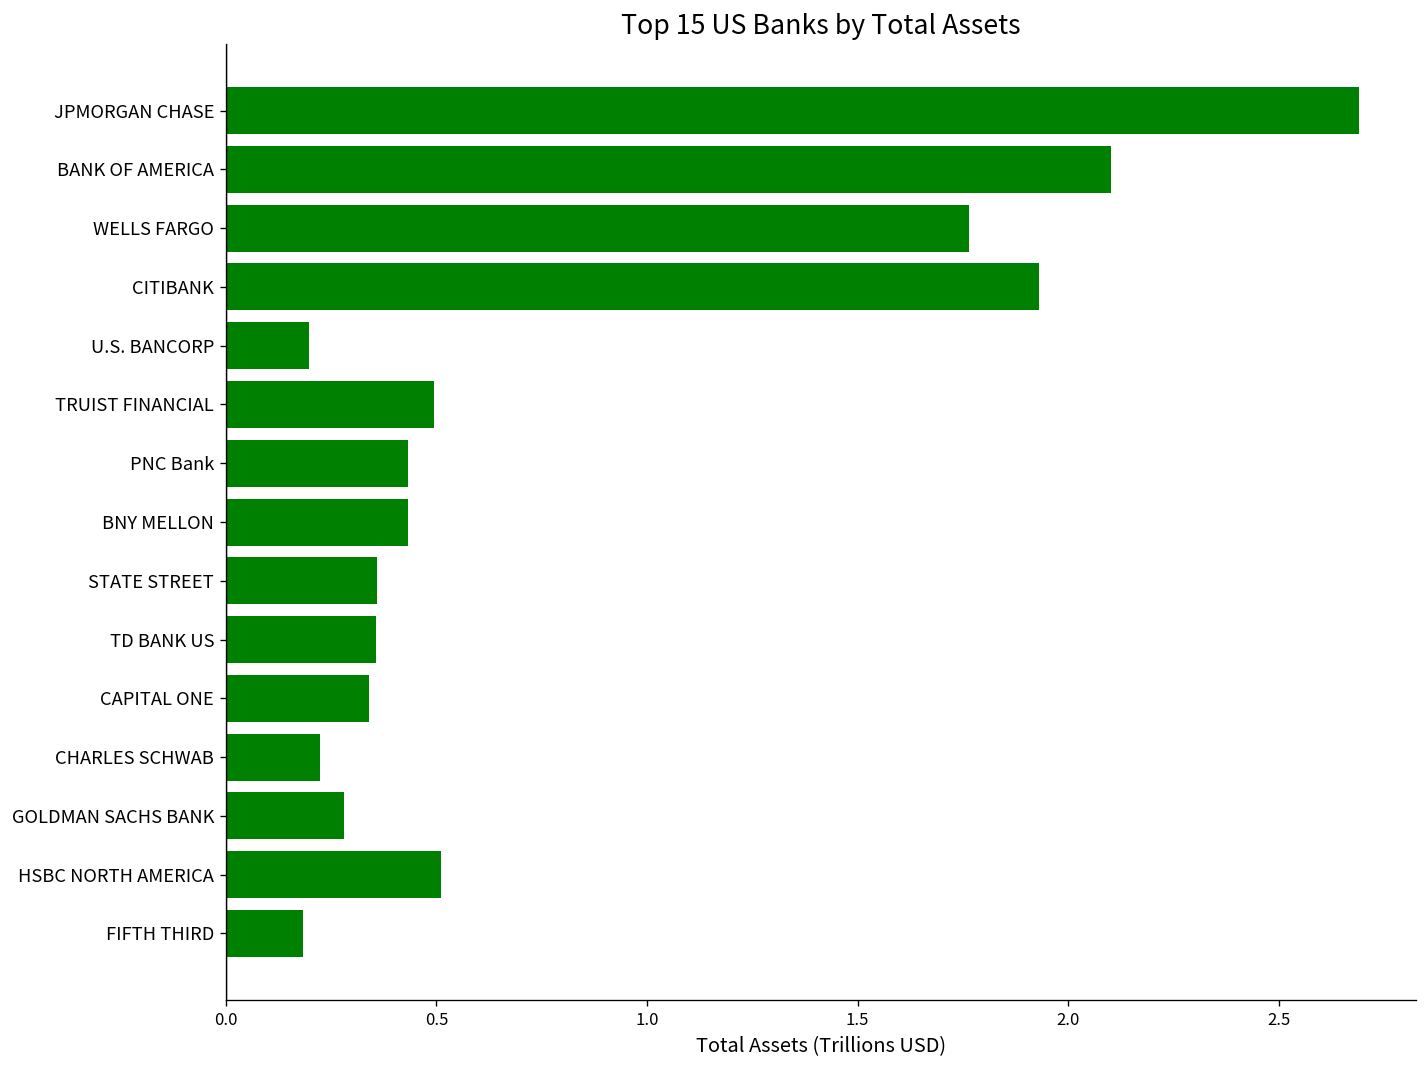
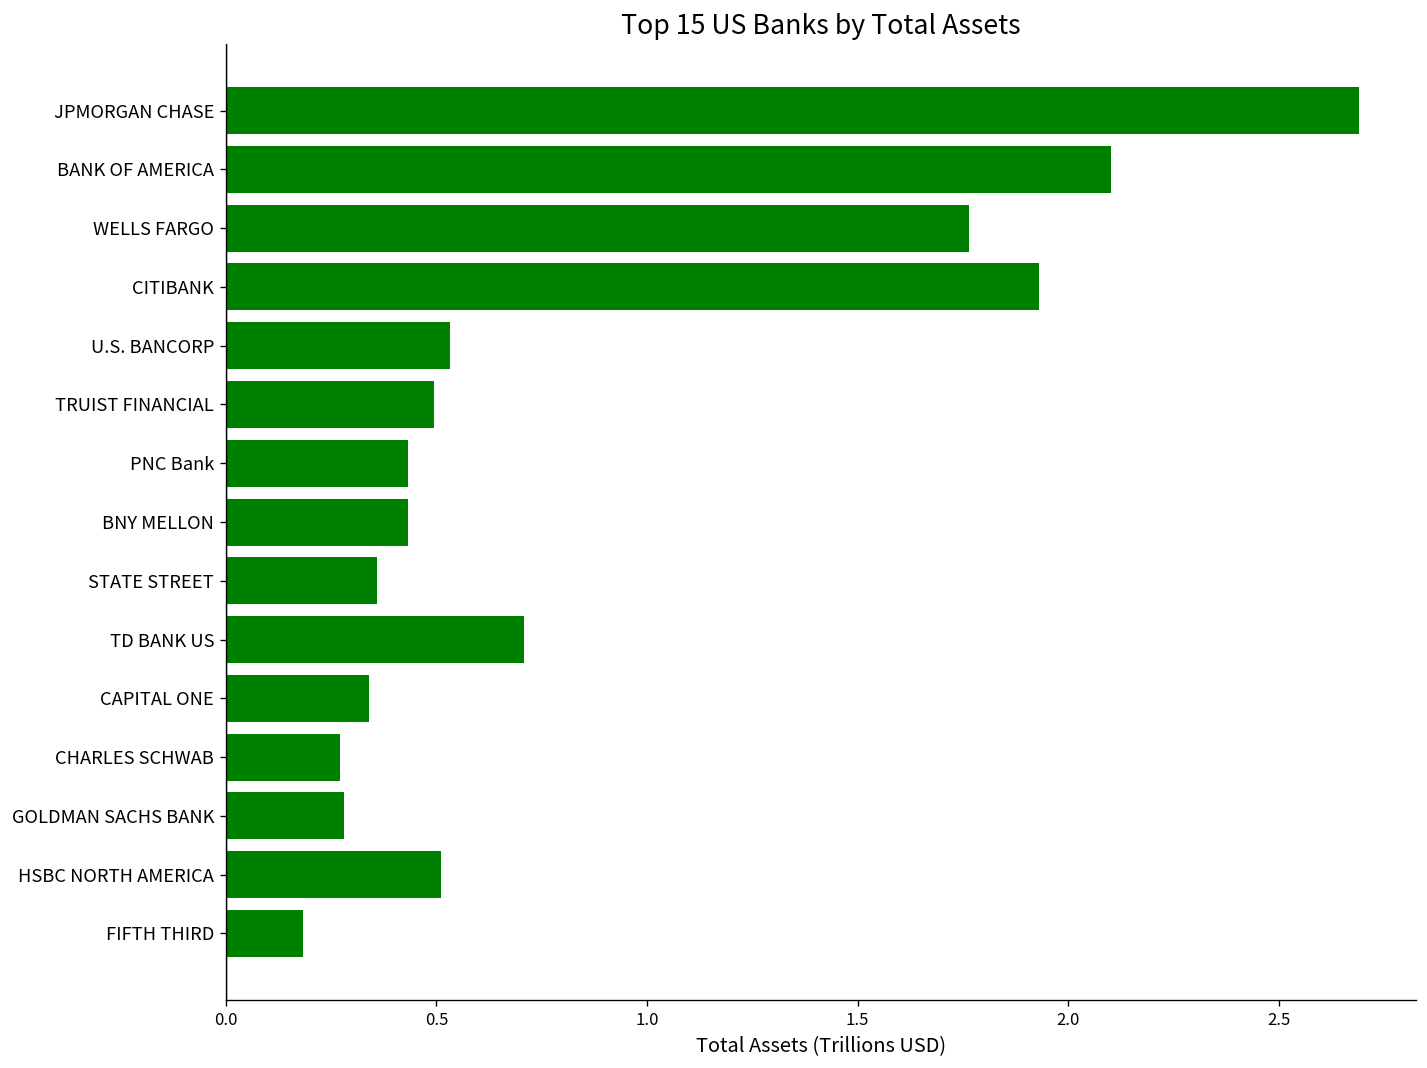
U.S. BANCORP: 0.20 -> 0.53
TD BANK US: 0.36 -> 0.71
CHARLES SCHWAB: 0.22 -> 0.27
